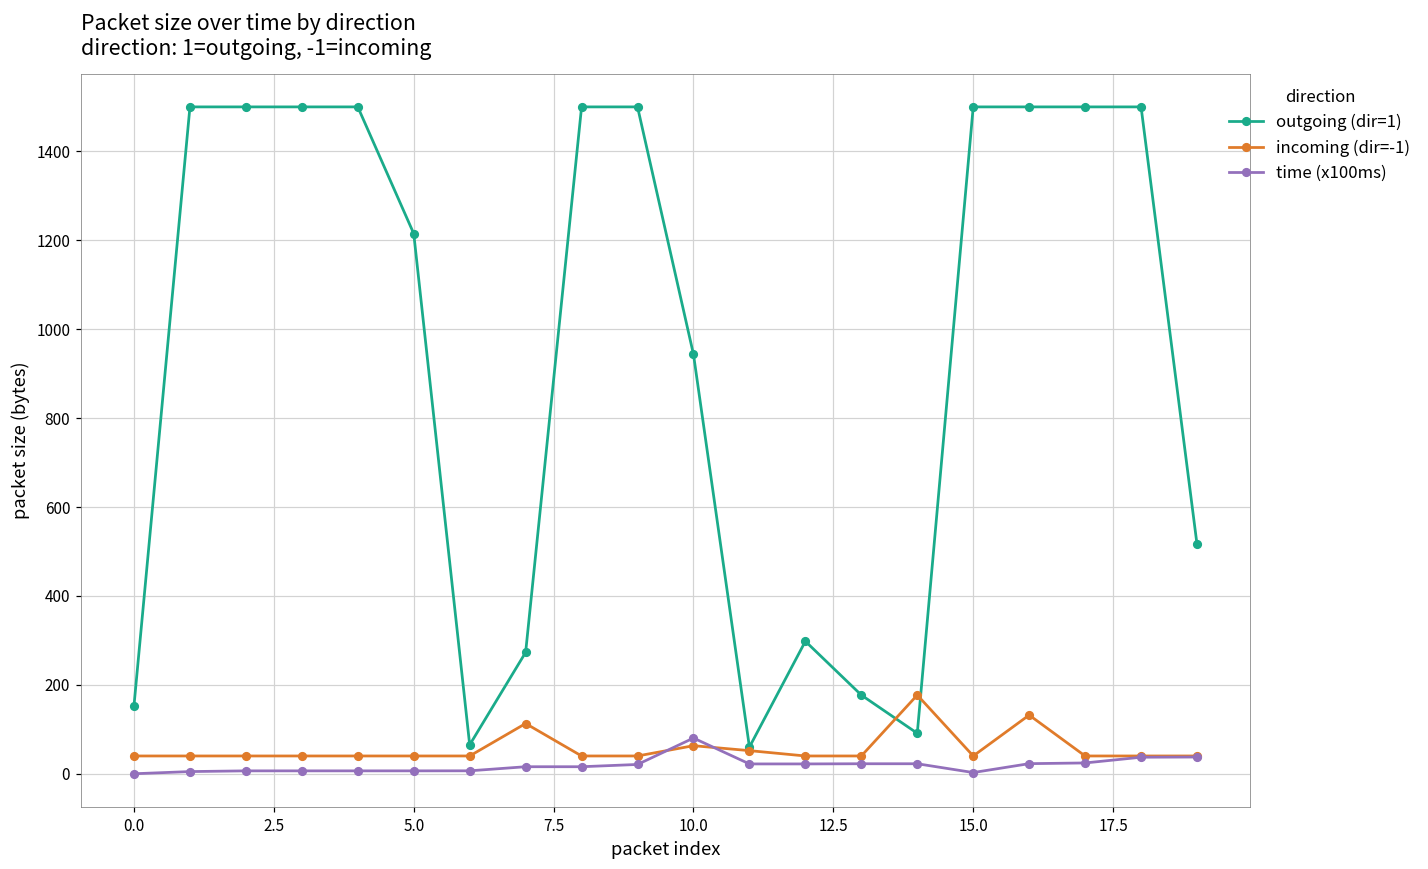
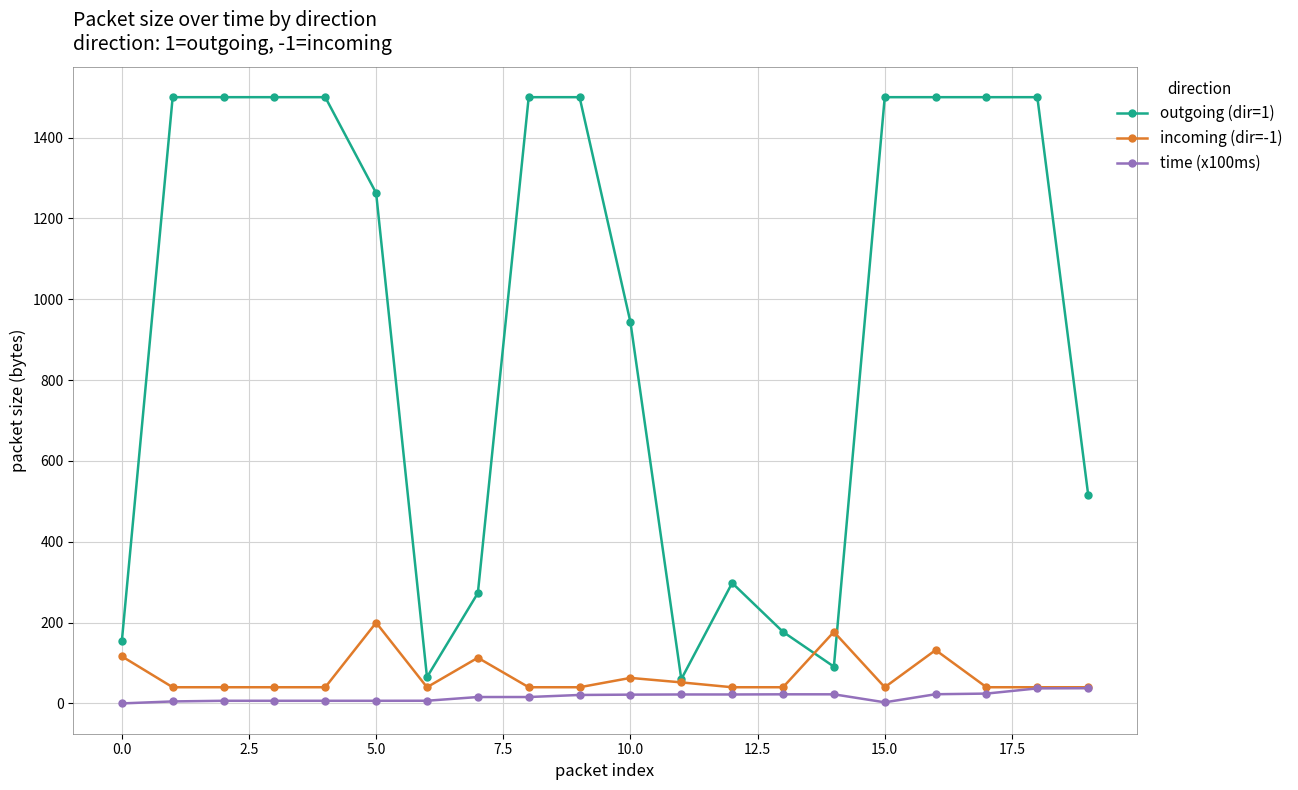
incoming (dir=-1), 0.0: 40 -> 120
outgoing (dir=1), 5.0: 1220 -> 1260
incoming (dir=-1), 5.0: 40 -> 200
time (x100ms), 10.0: 80 -> 20
